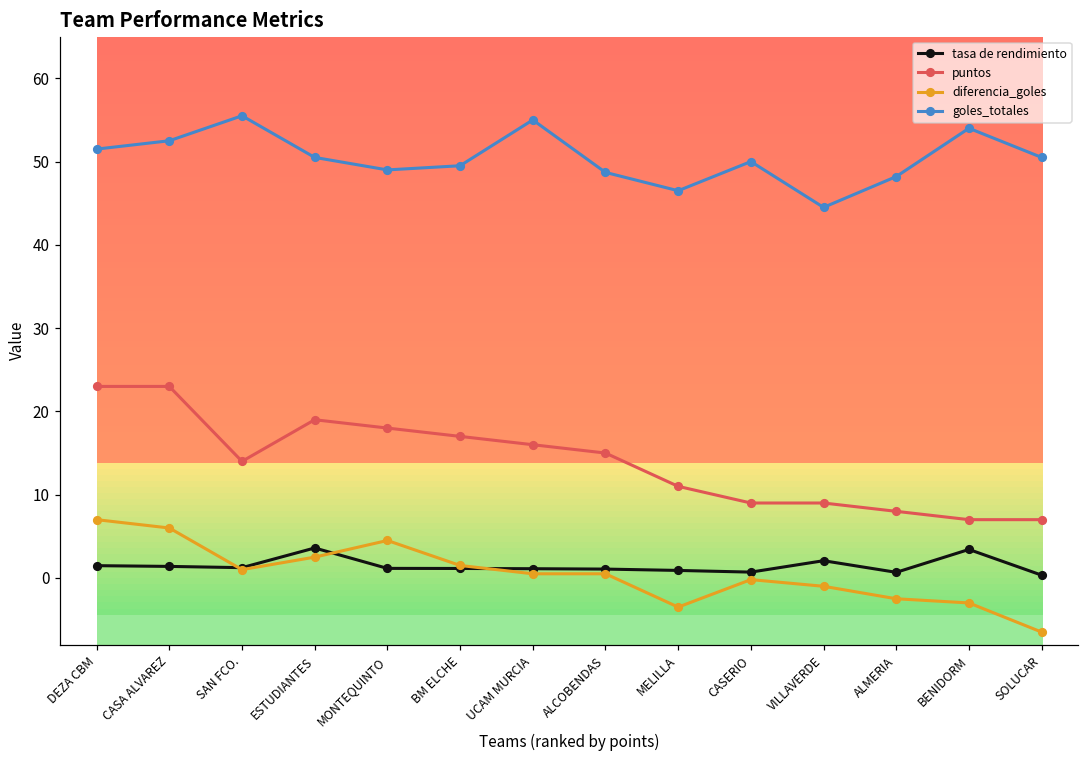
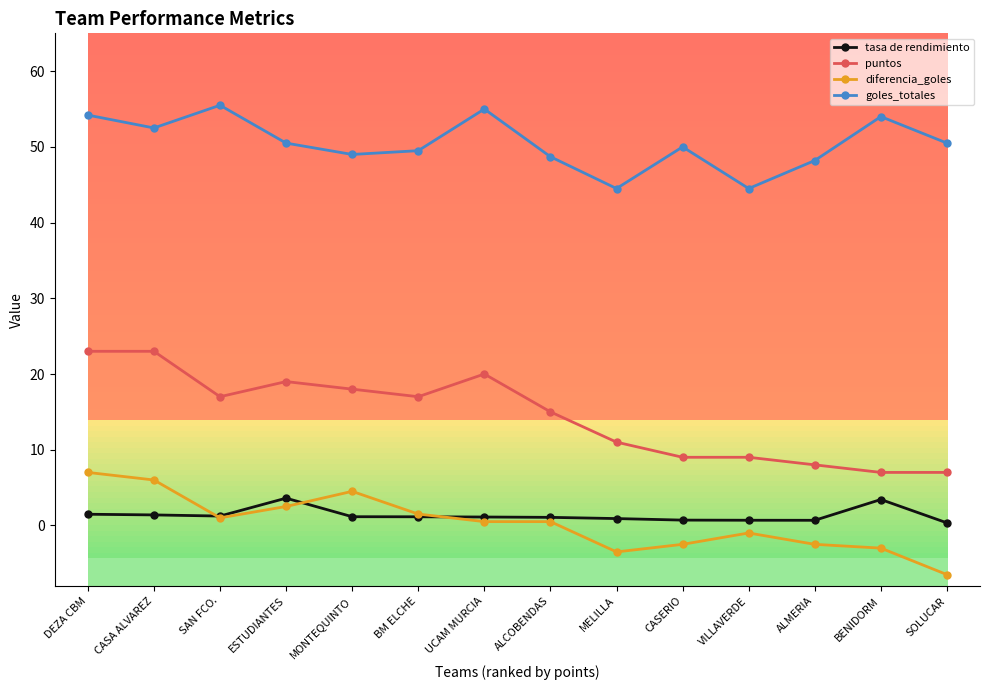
goles_totales, DEZA CBM: 52 -> 54
puntos, SAN FCO.: 14 -> 17
puntos, UCAM MURCIA: 16 -> 20
goles_totales, MELILLA: 47 -> 45
diferencia_goles, CASERIO: 0 -> -3
tasa de rendimiento, VILLAVERDE: 2 -> 1
